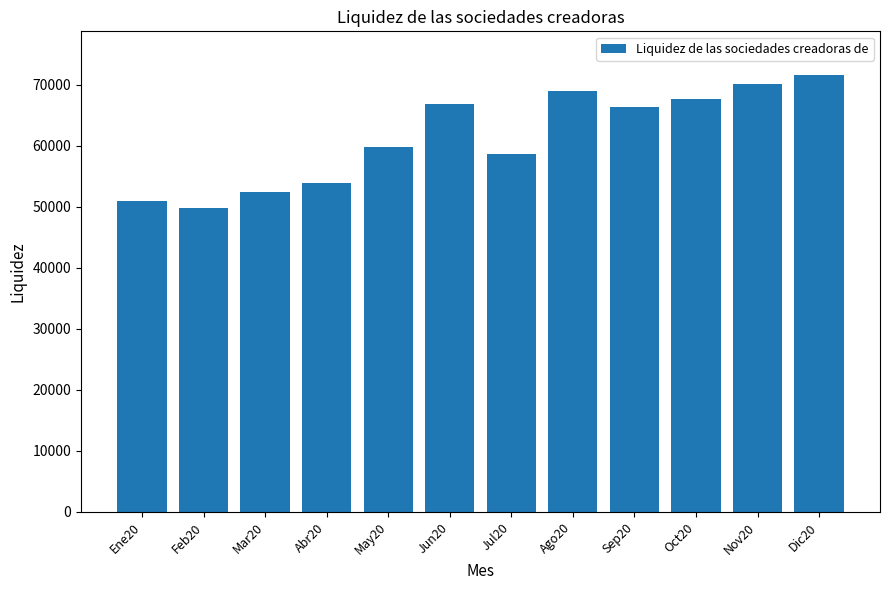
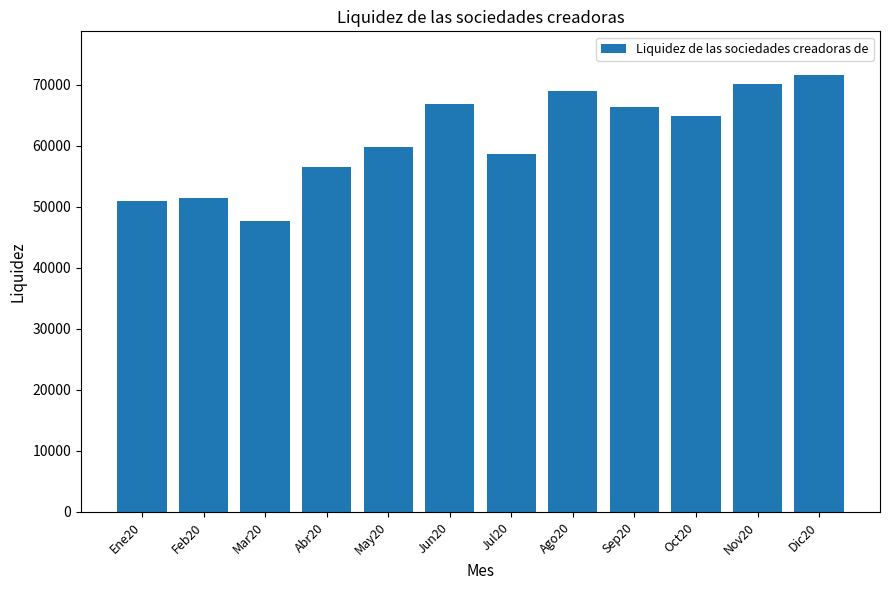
Feb20: 50000 -> 51000
Mar20: 52000 -> 48000
Abr20: 54000 -> 57000
Oct20: 68000 -> 65000
